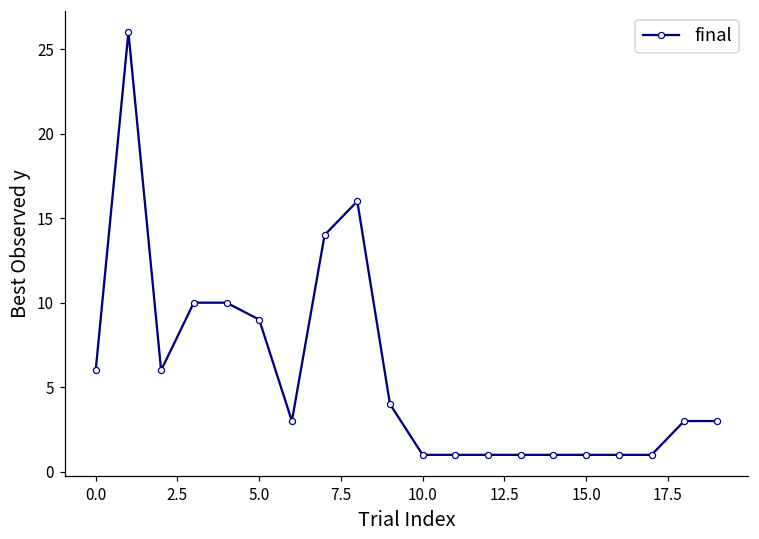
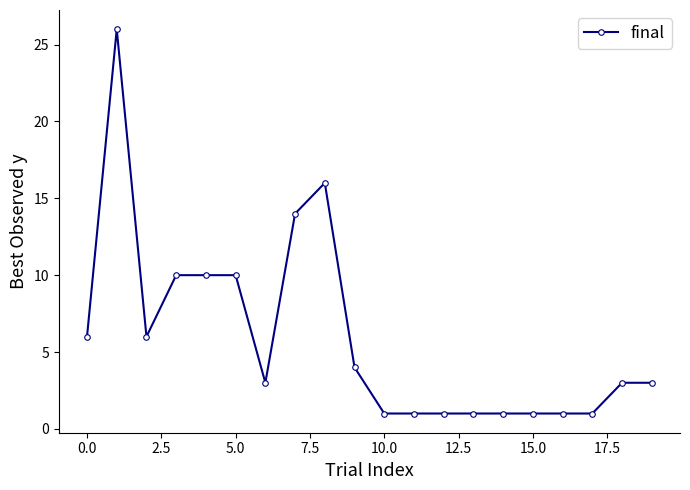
5.0: 9 -> 10
